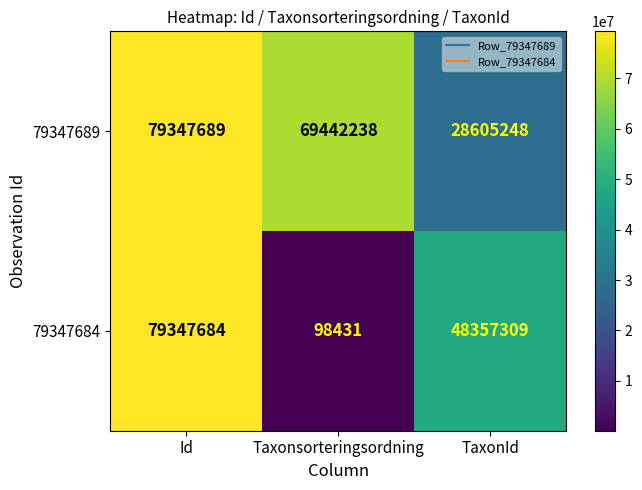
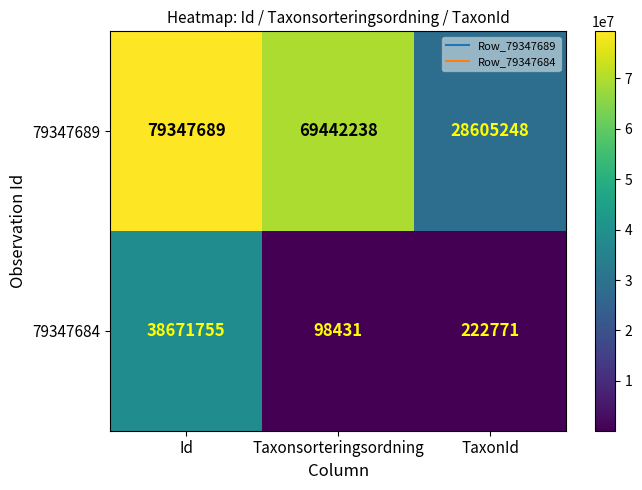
79347684, Id: 79347684 -> 38671755
79347684, TaxonId: 48357309 -> 222771
